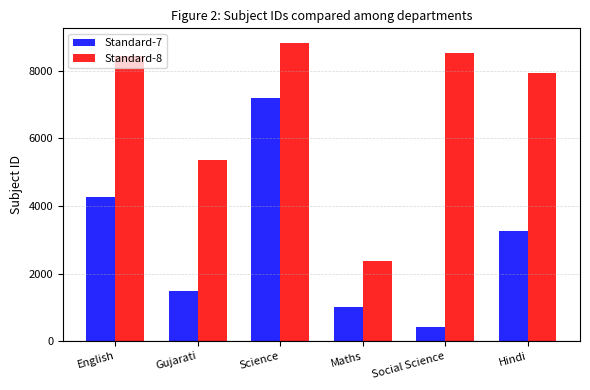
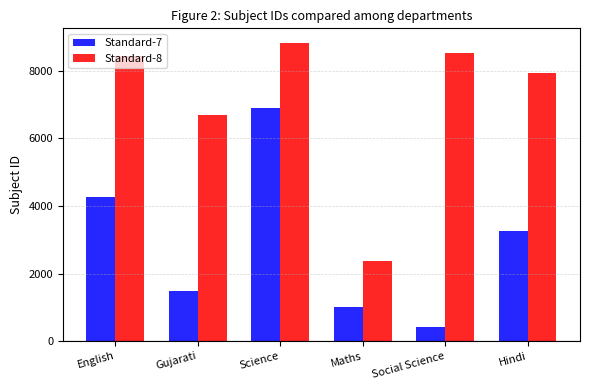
Standard-8, Gujarati: 5400 -> 6700
Standard-7, Science: 7200 -> 6900
